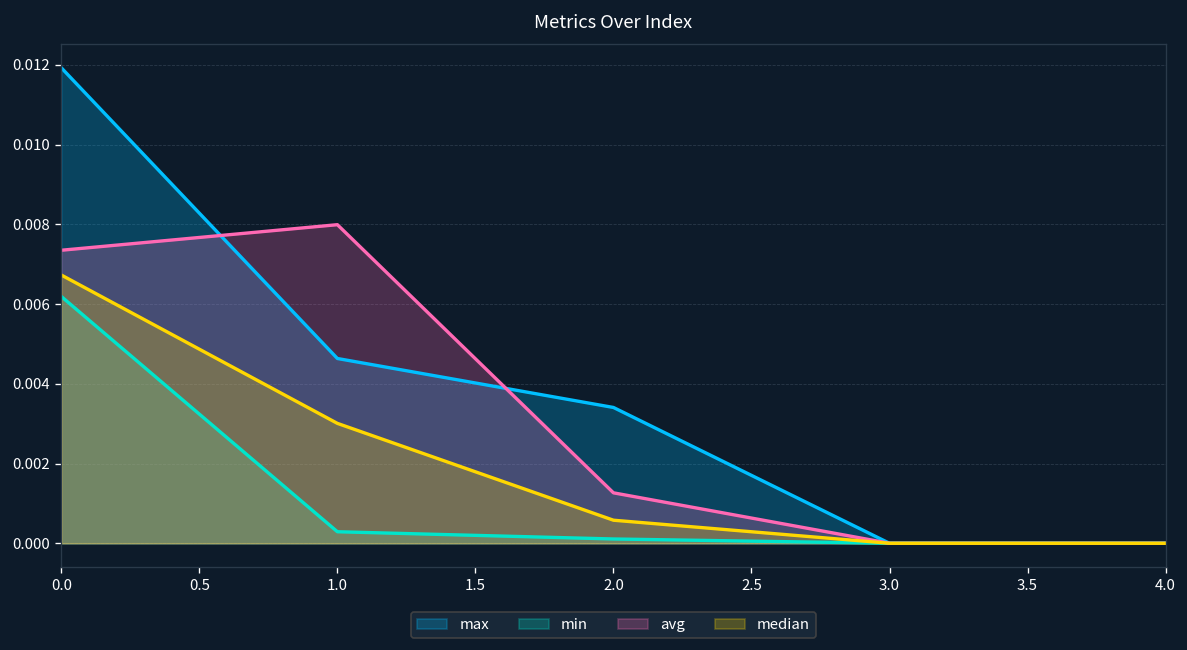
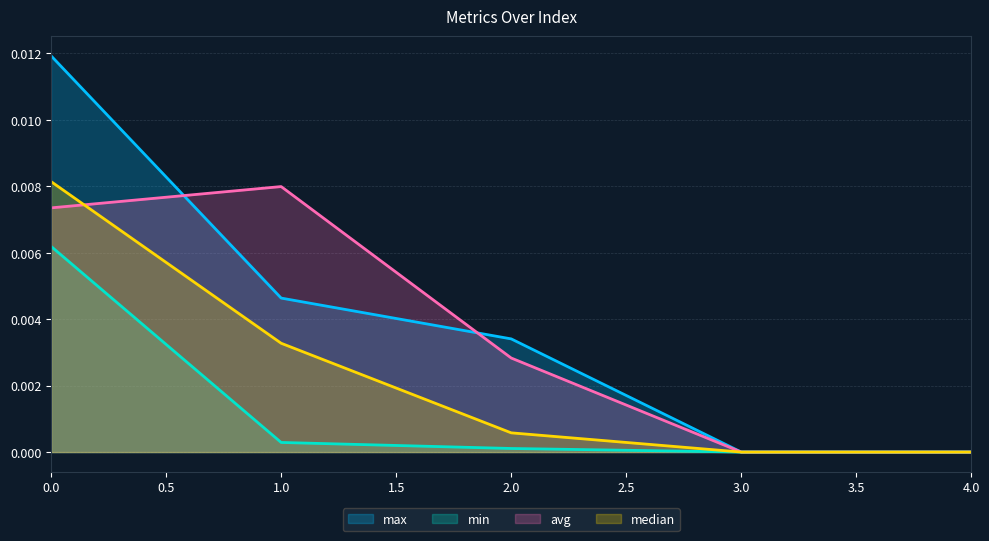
median, 0.0: 0.0067 -> 0.0081
median, 1.0: 0.0030 -> 0.0033
avg, 2.0: 0.0013 -> 0.0028
